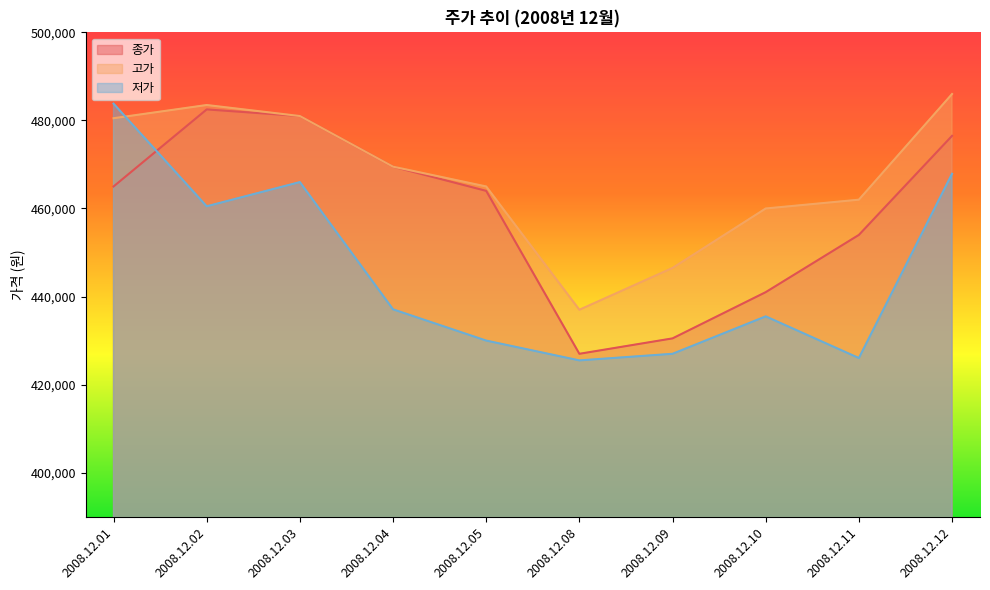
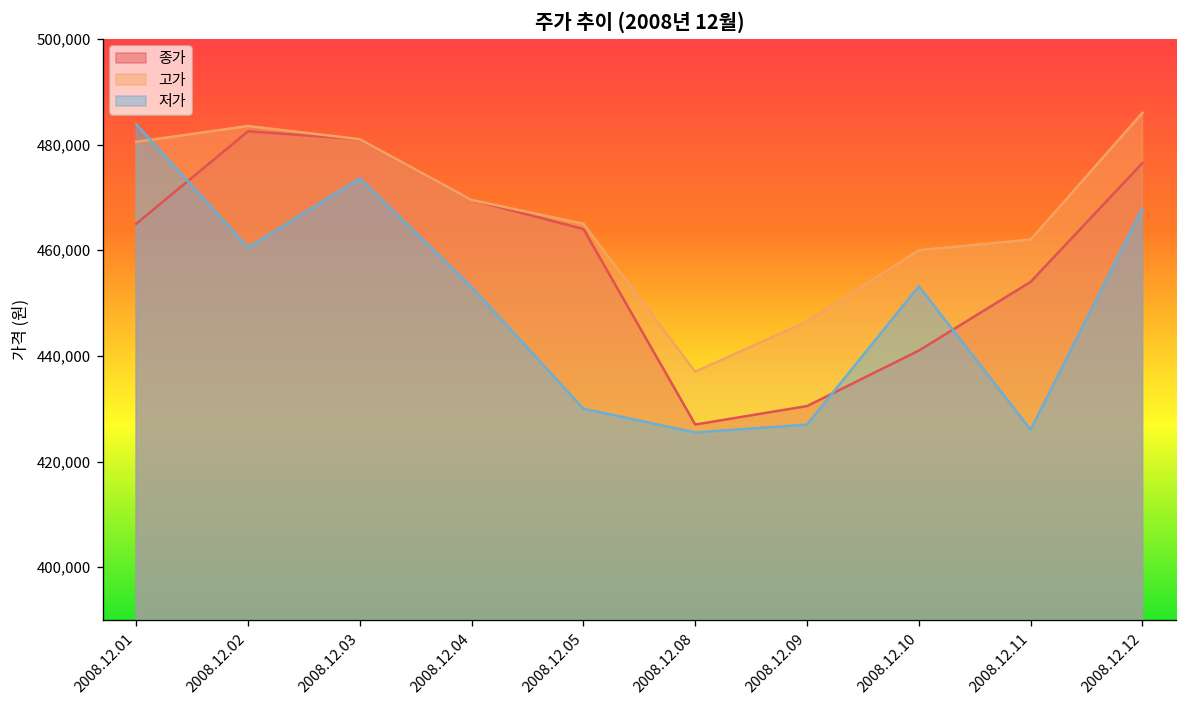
저가, 2008.12.03: 466,000 -> 474,000
저가, 2008.12.04: 437,000 -> 453,000
저가, 2008.12.10: 436,000 -> 453,000
